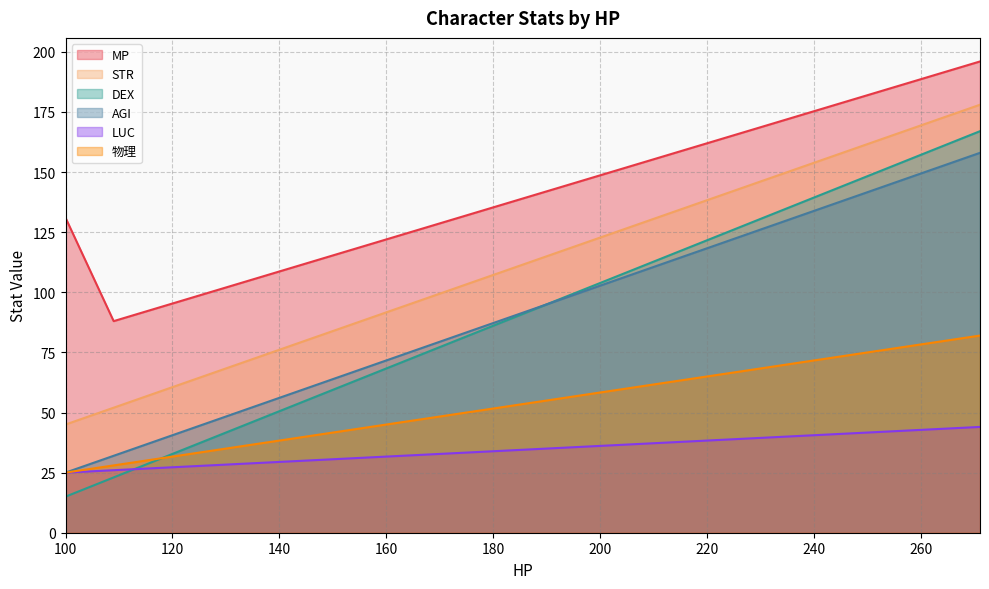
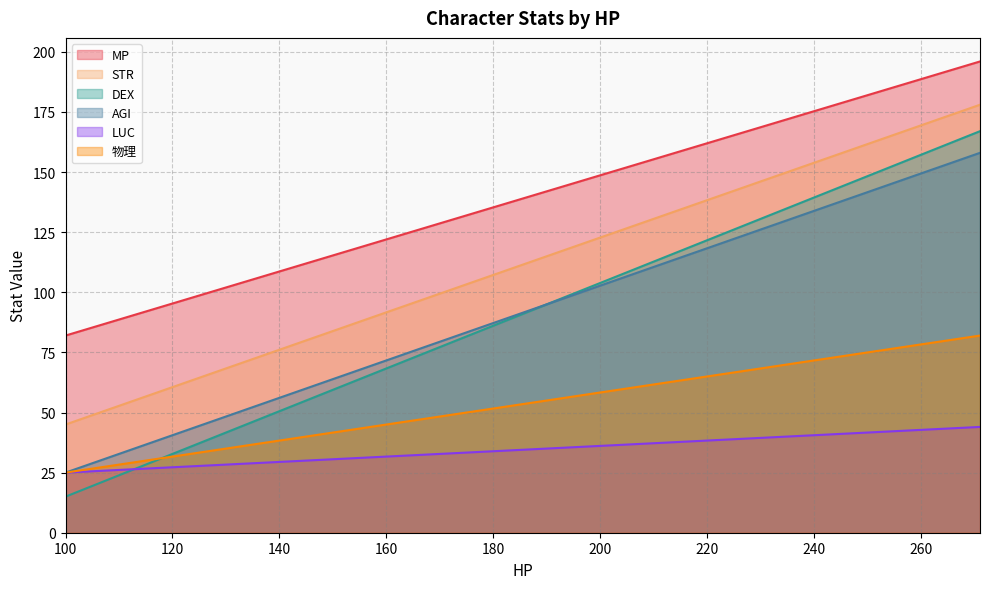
MP, 100: 131 -> 82
